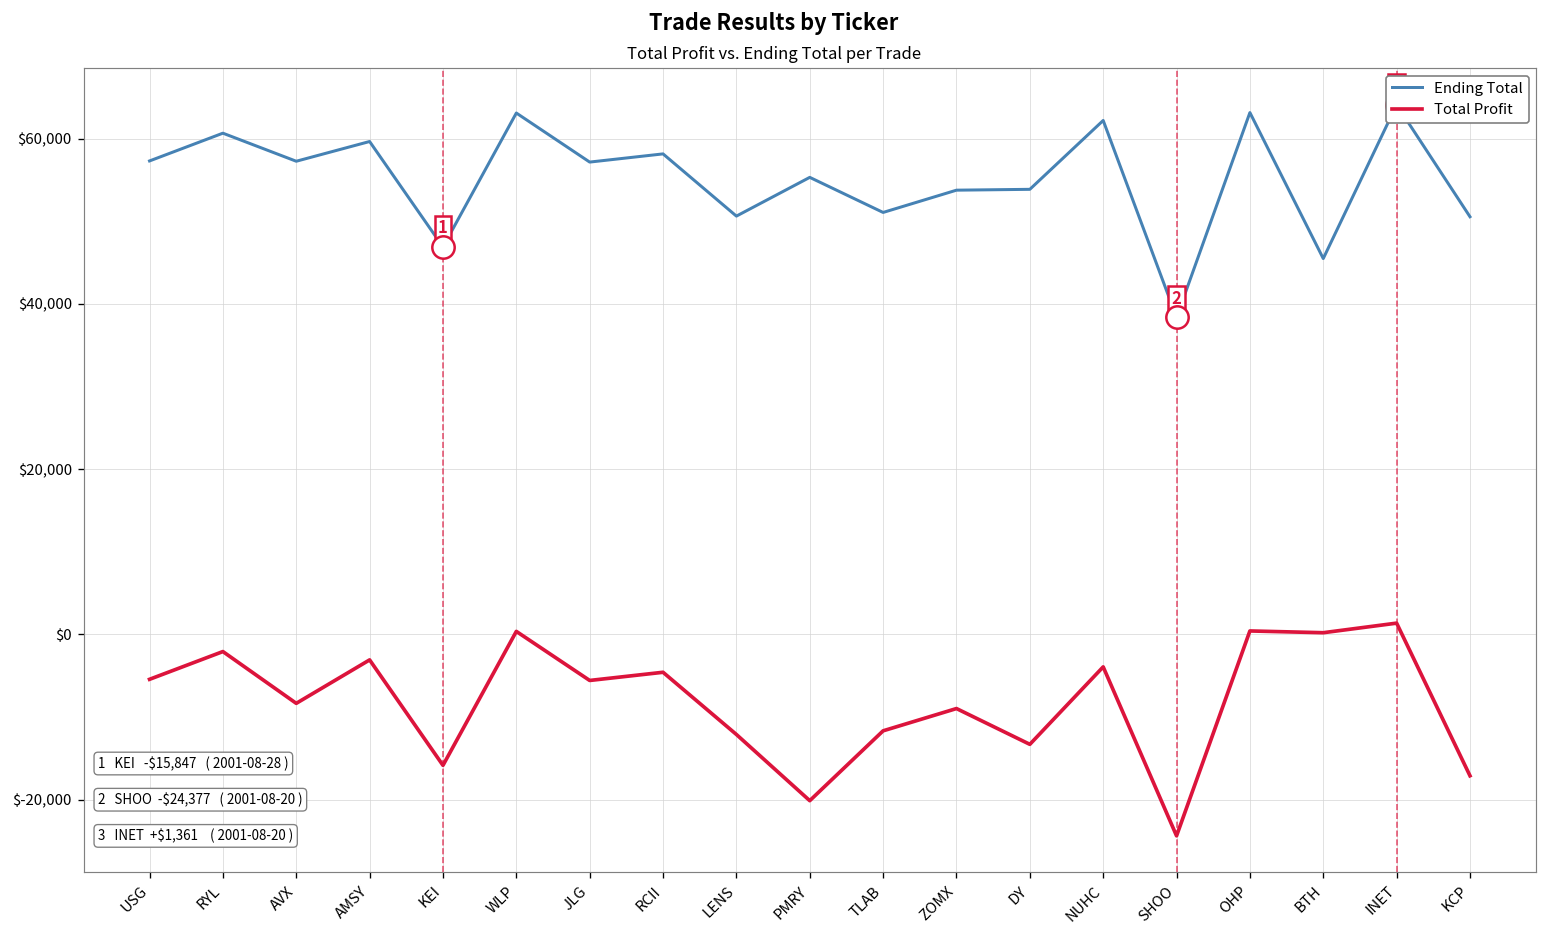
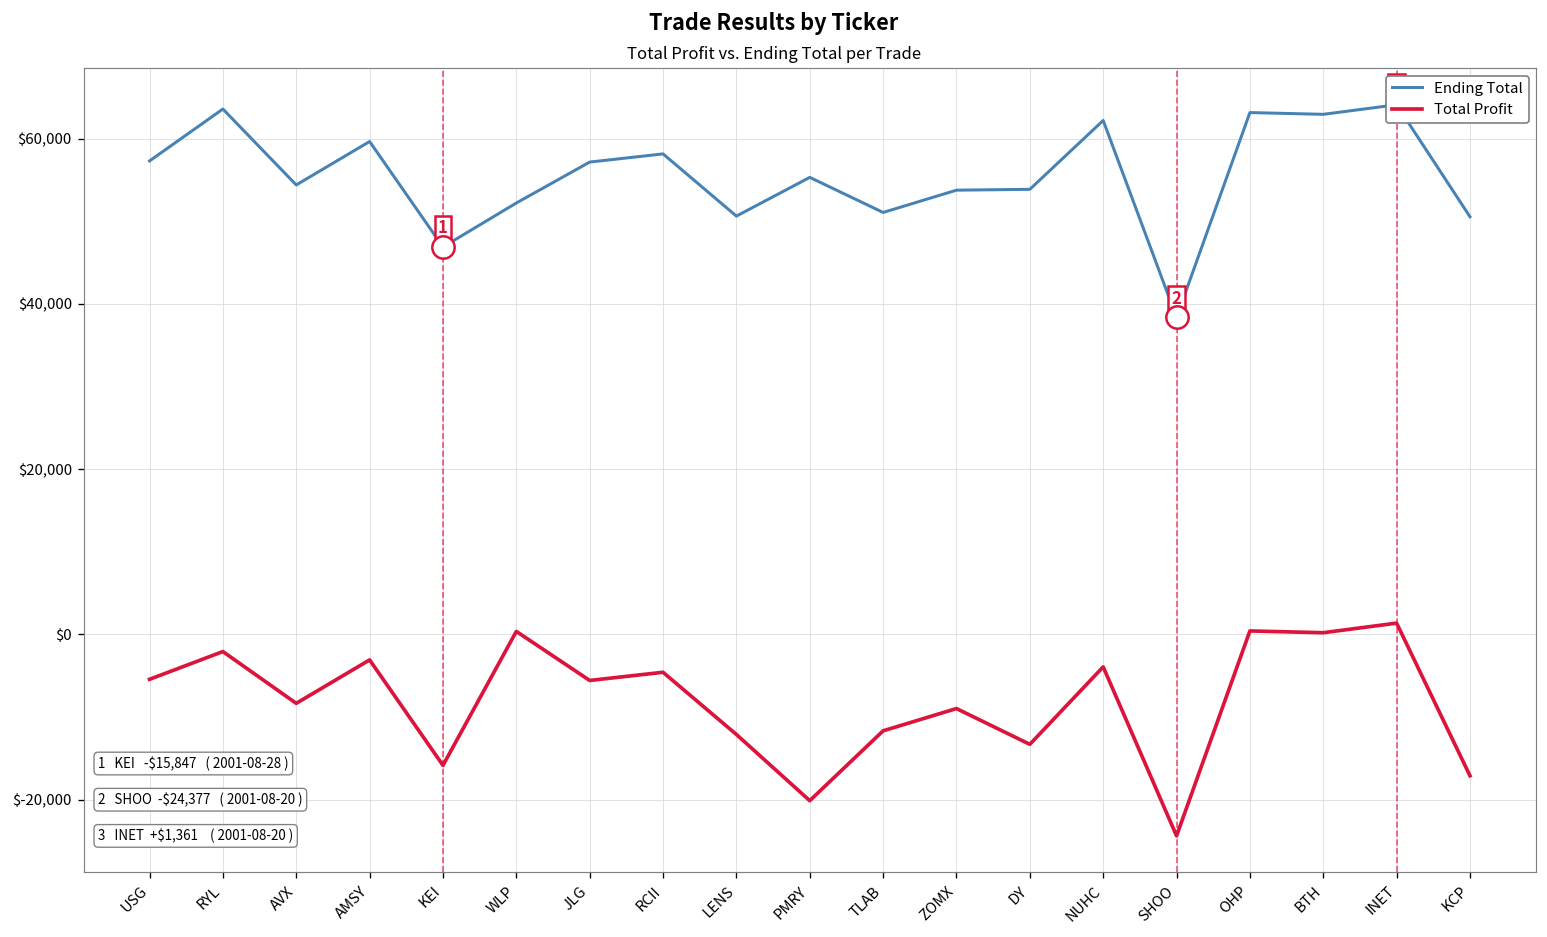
Ending Total, RYL: $61,000 -> $64,000
Ending Total, AVX: $57,000 -> $54,000
Ending Total, WLP: $63,000 -> $52,000
Ending Total, BTH: $45,000 -> $63,000
